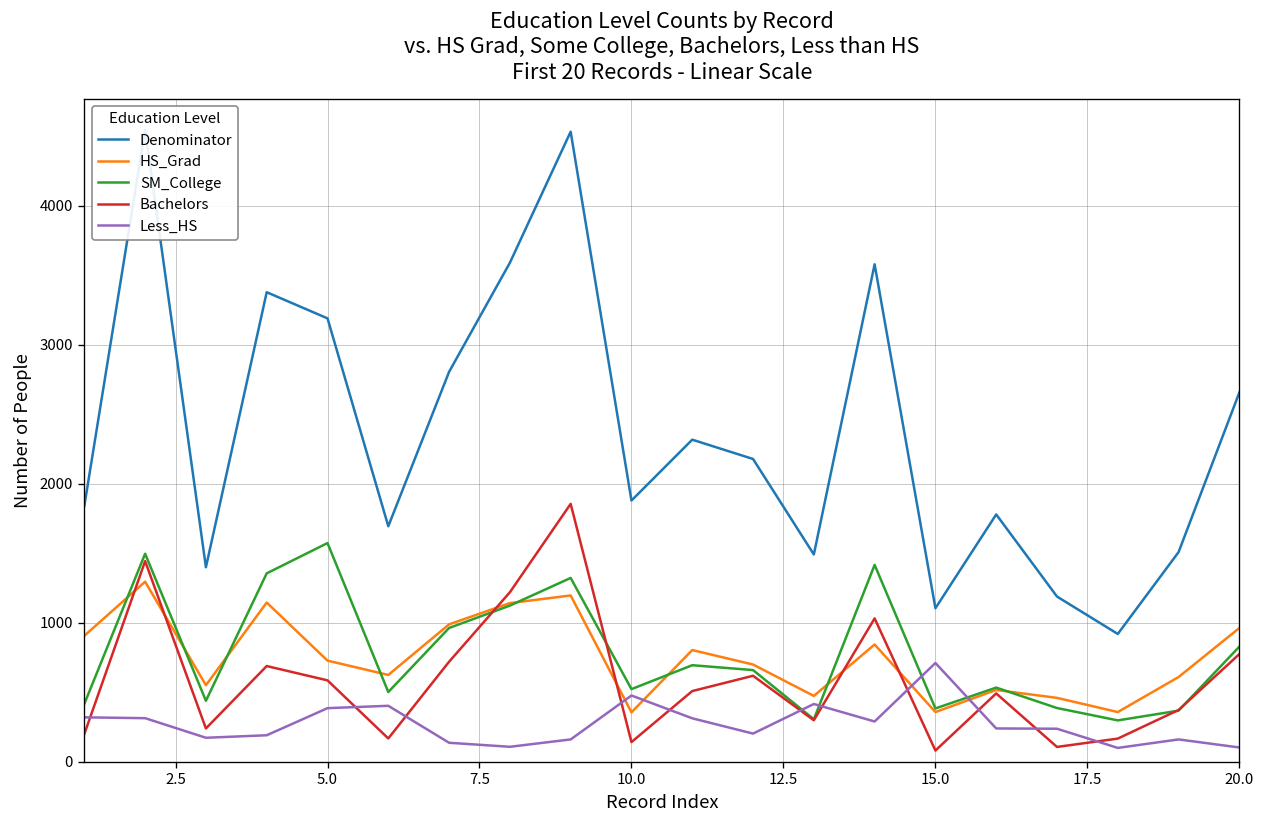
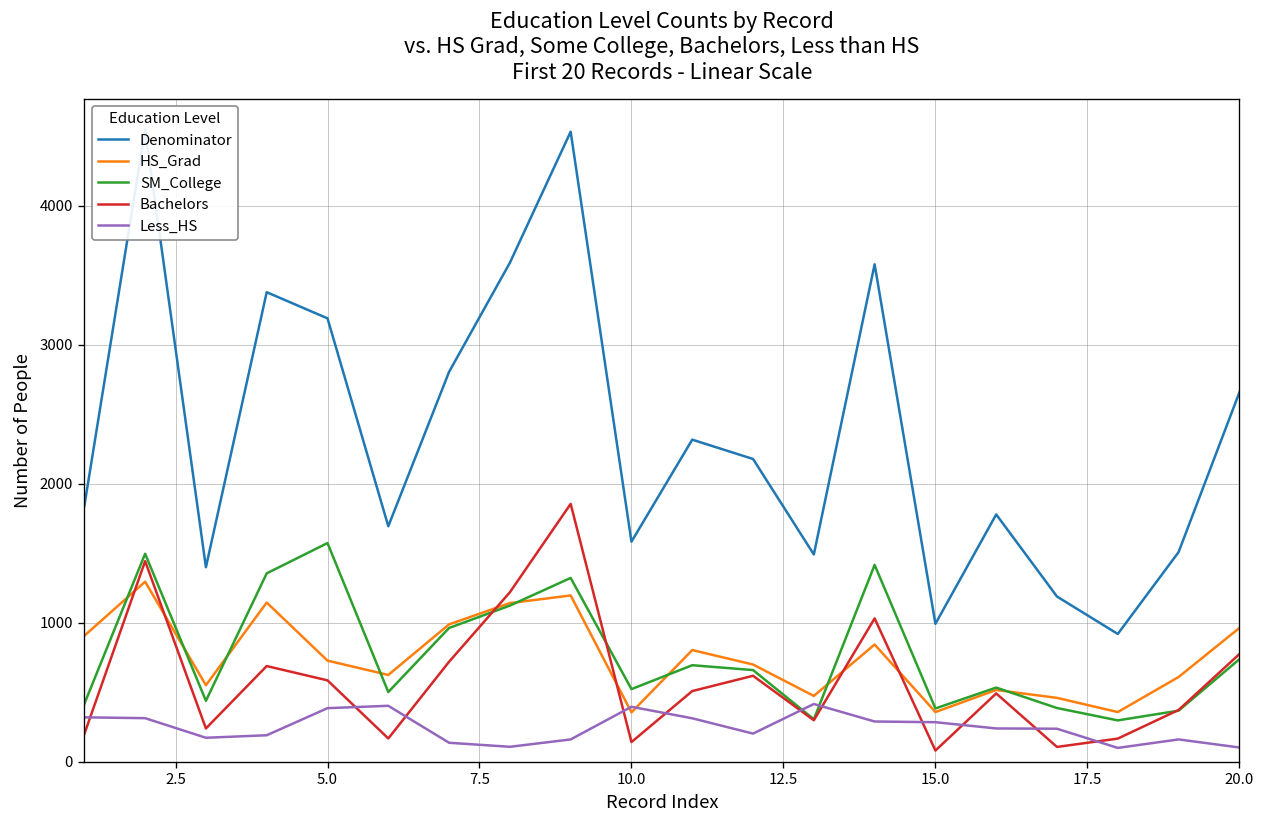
Denominator, 10.0: 1880 -> 1580
Less_HS, 10.0: 480 -> 400
Denominator, 15.0: 1100 -> 990
Less_HS, 15.0: 710 -> 280
SM_College, 20.0: 830 -> 740
